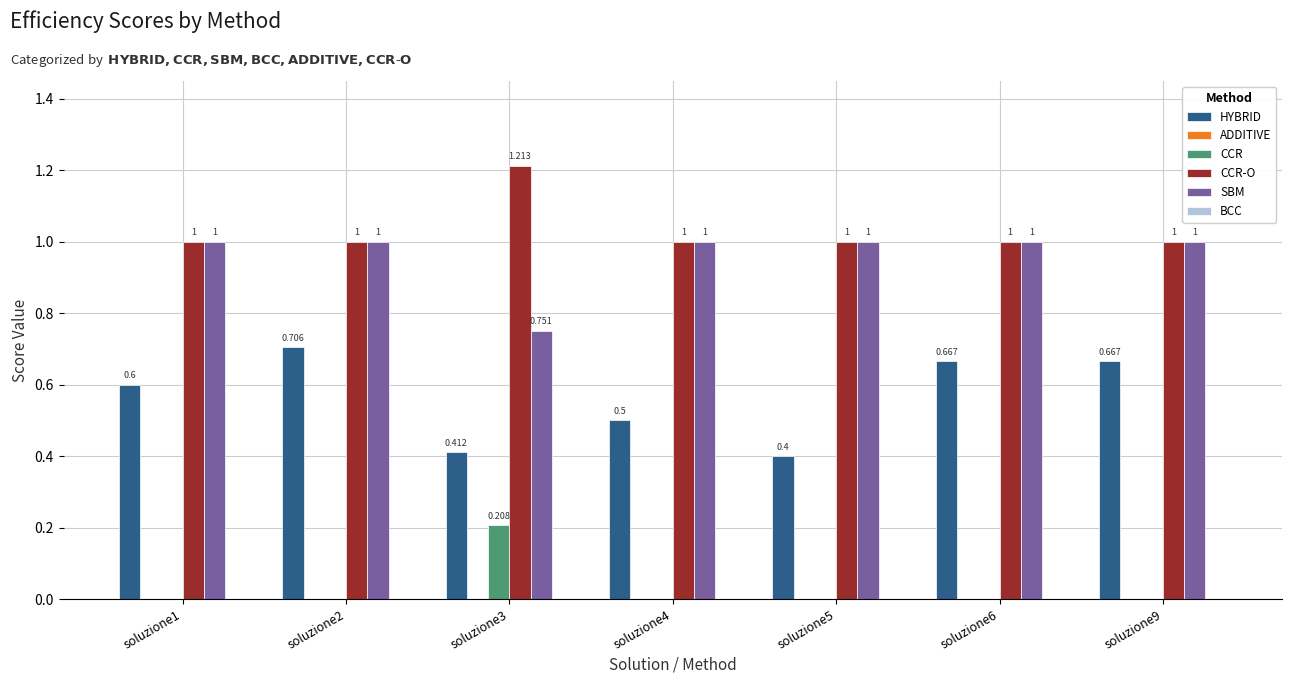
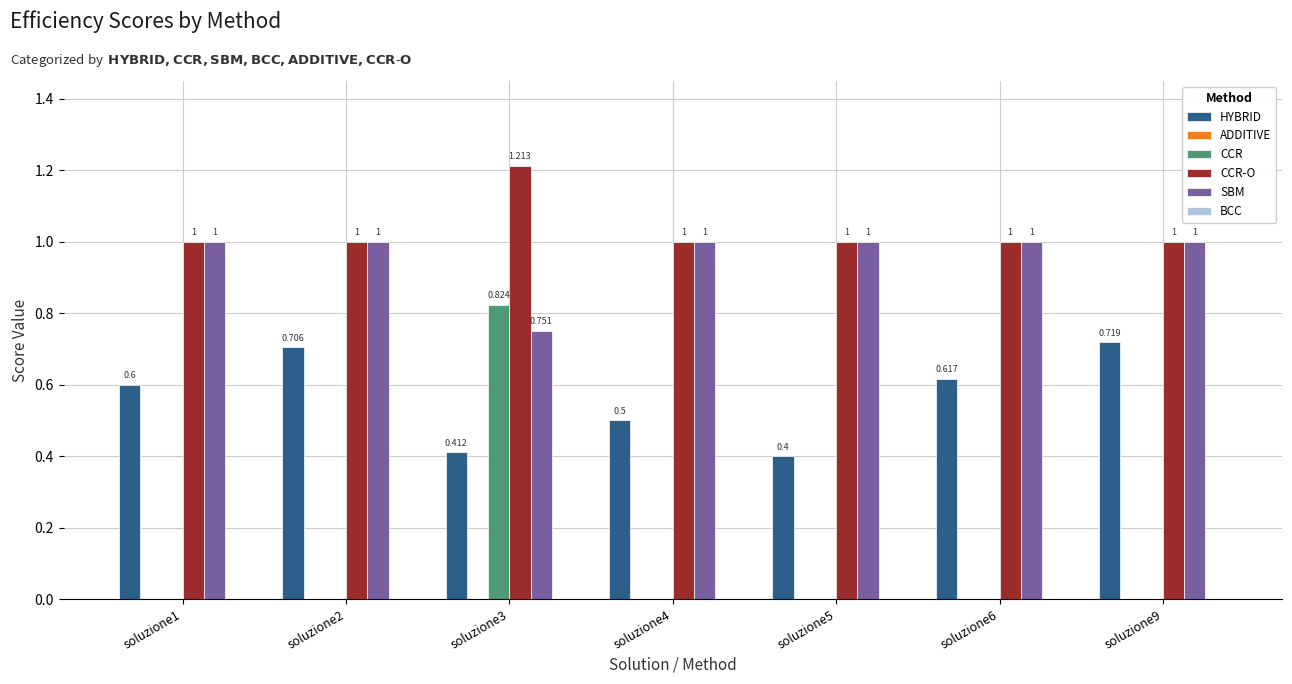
CCR, soluzione3: 0.208 -> 0.824
HYBRID, soluzione6: 0.667 -> 0.617
HYBRID, soluzione9: 0.667 -> 0.719
